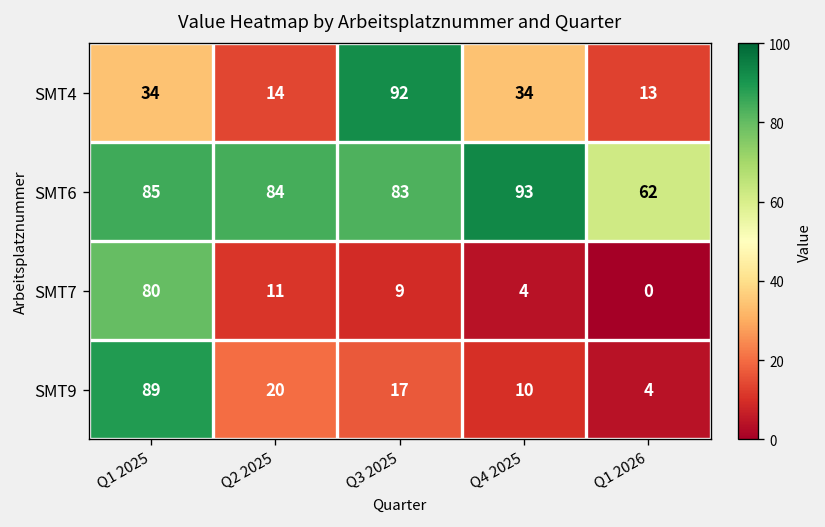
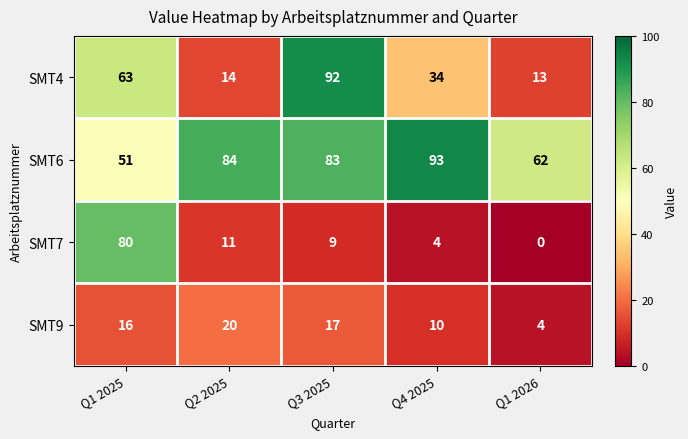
SMT4, Q1 2025: 34 -> 63
SMT6, Q1 2025: 85 -> 51
SMT9, Q1 2025: 89 -> 16
